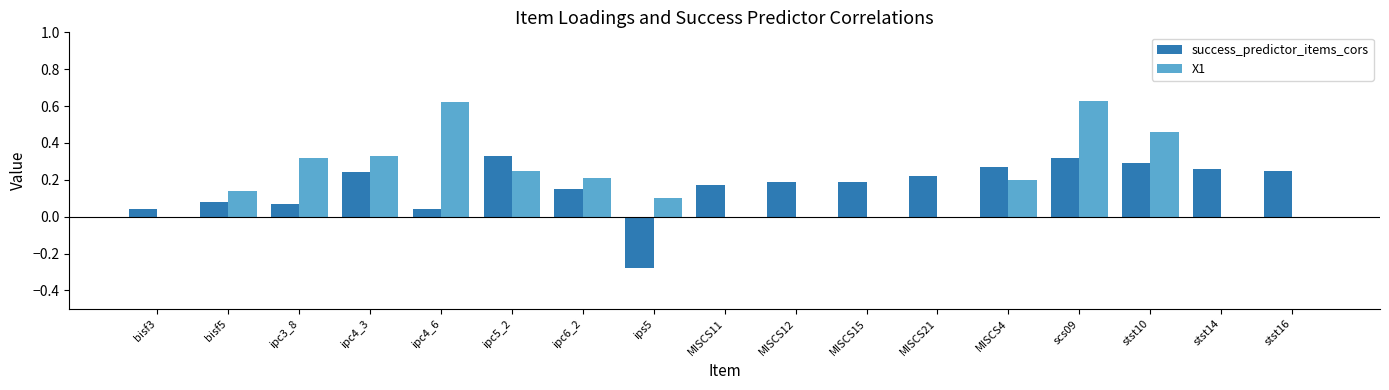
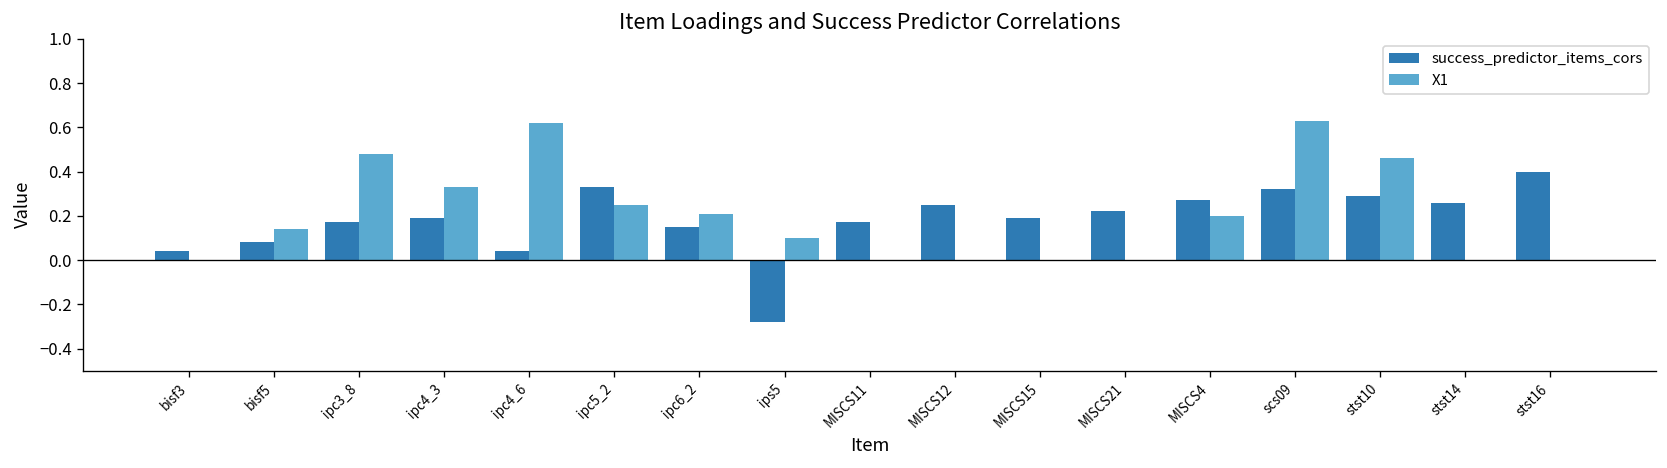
success_predictor_items_cors, ipc3_8: 0.07 -> 0.17
X1, ipc3_8: 0.32 -> 0.48
success_predictor_items_cors, ipc4_3: 0.24 -> 0.19
success_predictor_items_cors, MISCS12: 0.19 -> 0.25
success_predictor_items_cors, stst16: 0.25 -> 0.40
